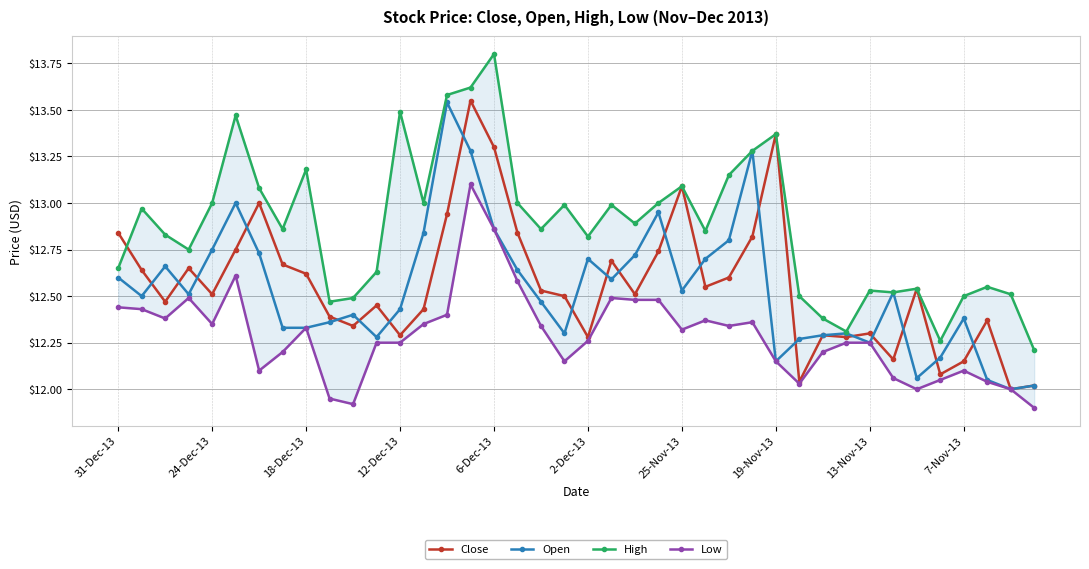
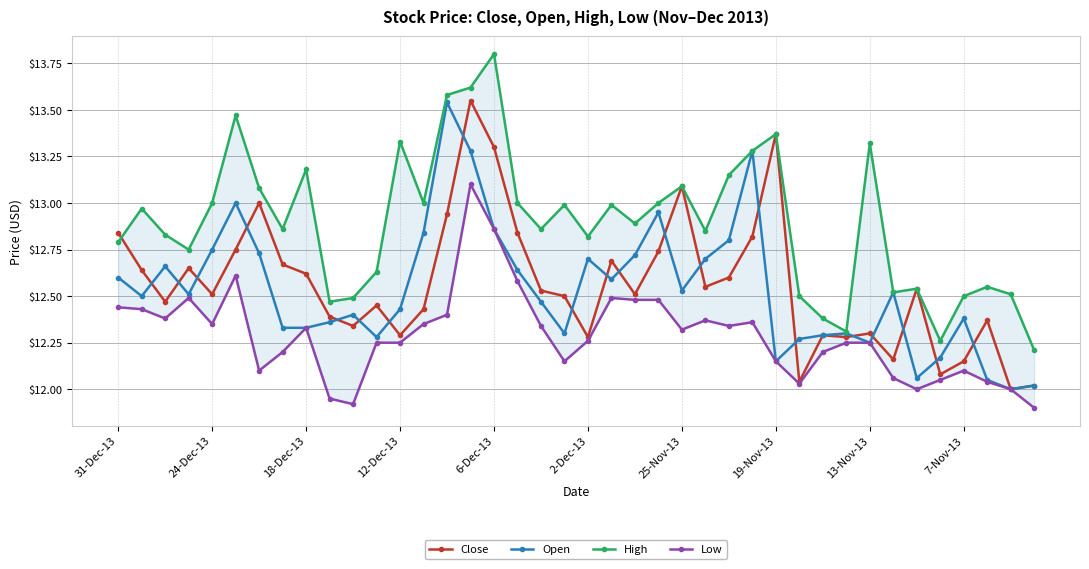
High, 31-Dec-13: $12.65 -> $12.79
High, 12-Dec-13: $13.49 -> $13.33
High, 13-Nov-13: $12.53 -> $13.32
